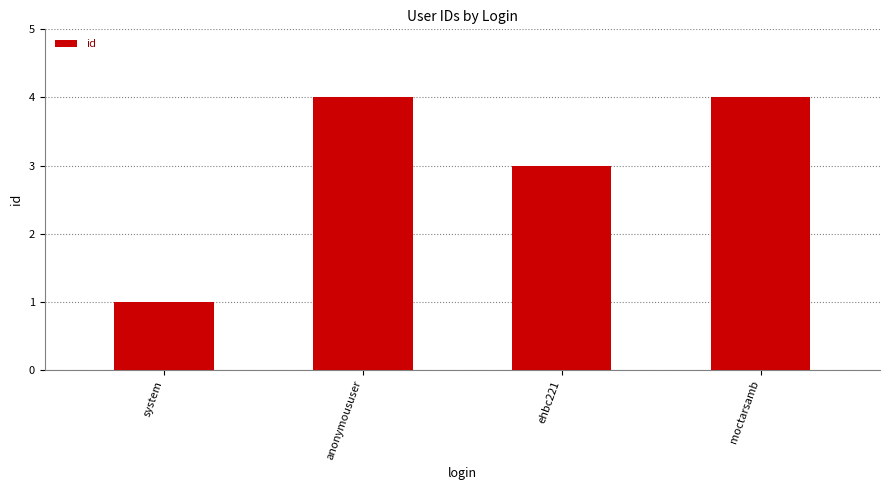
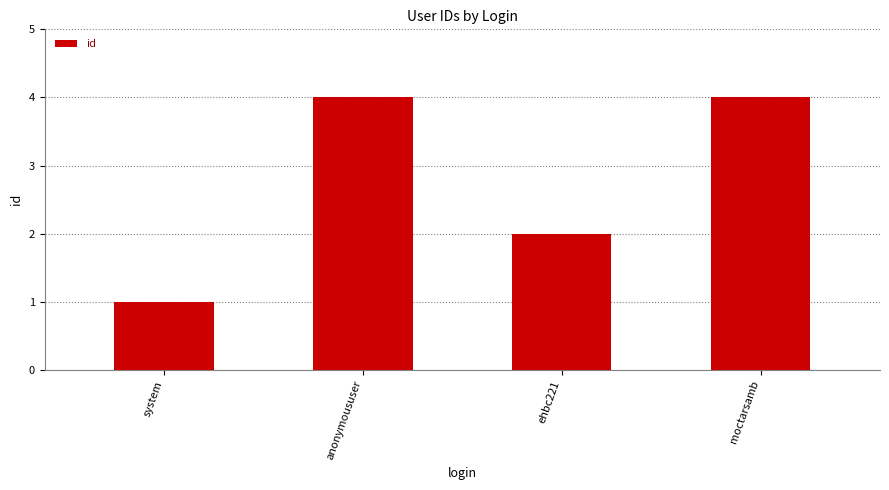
ehbc221: 3 -> 2
